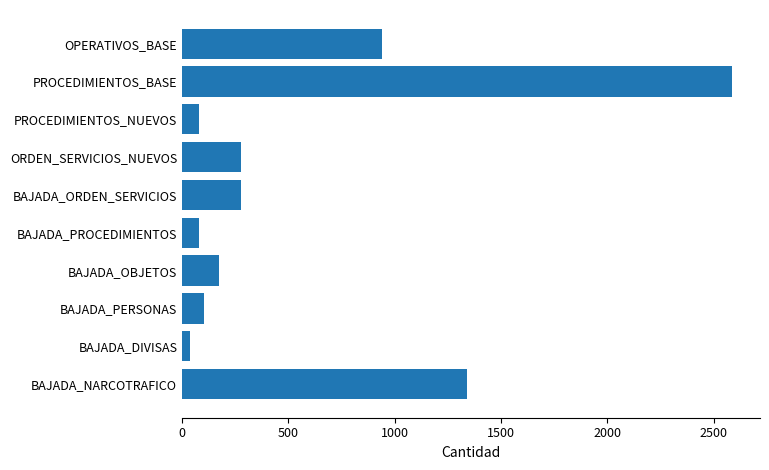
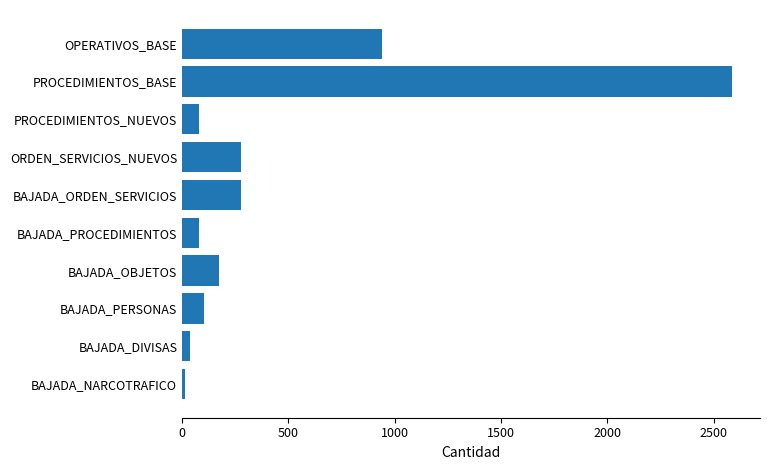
BAJADA_NARCOTRAFICO: 1340 -> 10
